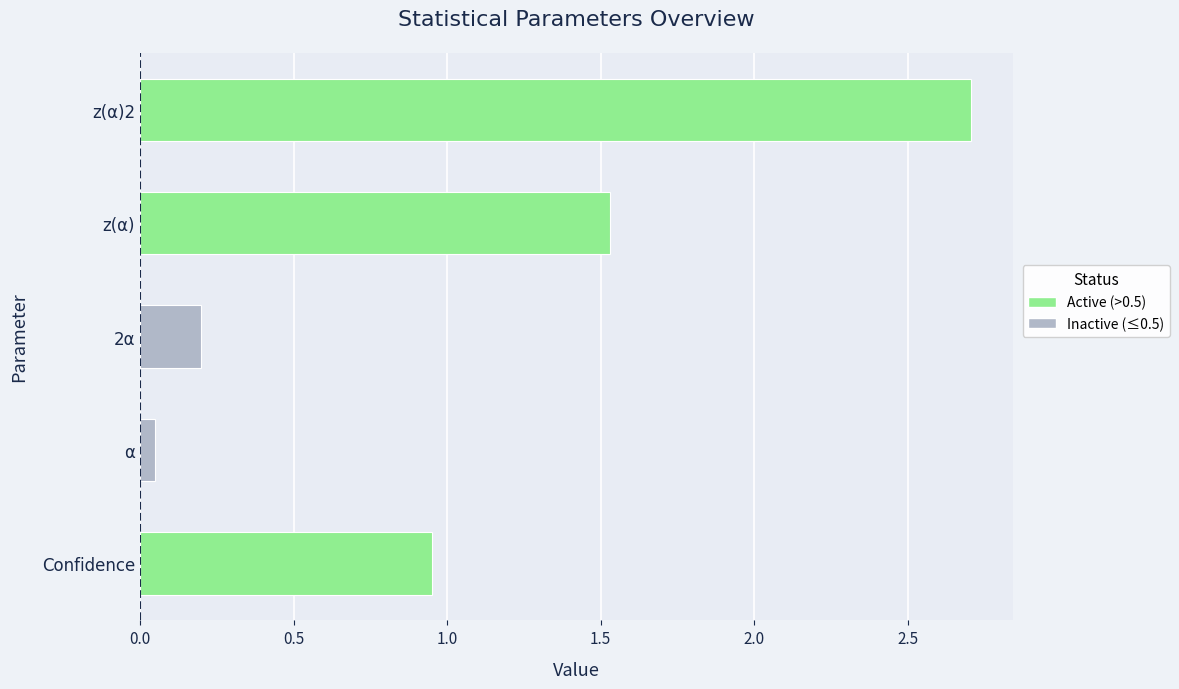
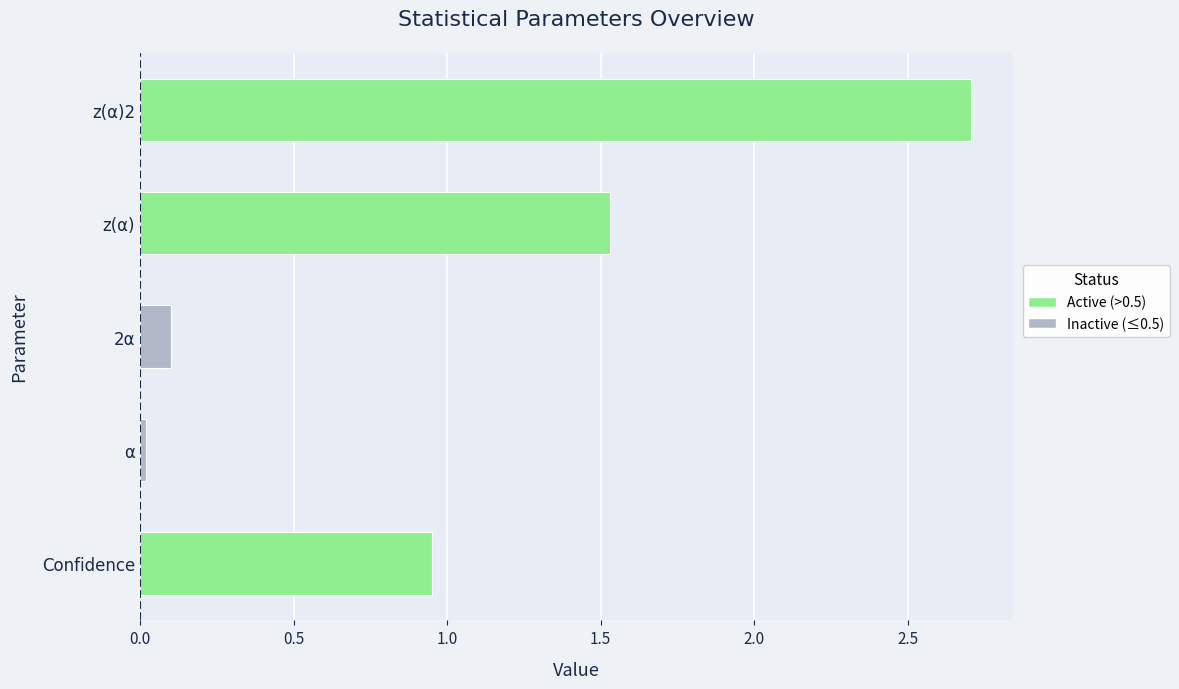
2α: 0.2 -> 0.1
α: 0.05 -> 0.02
